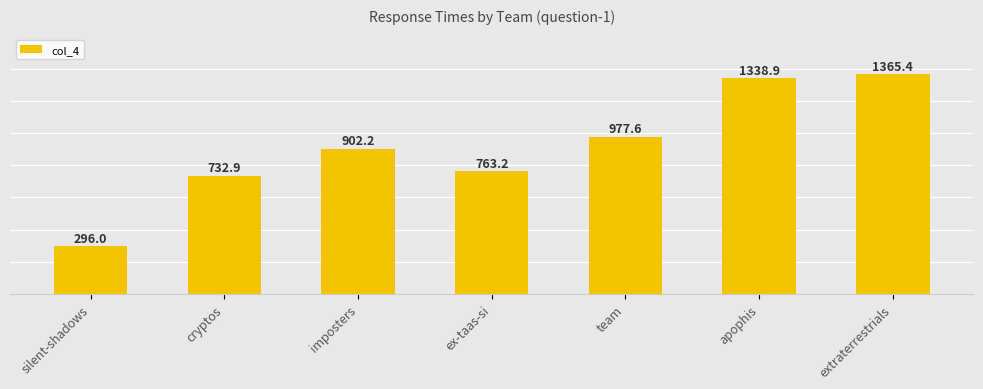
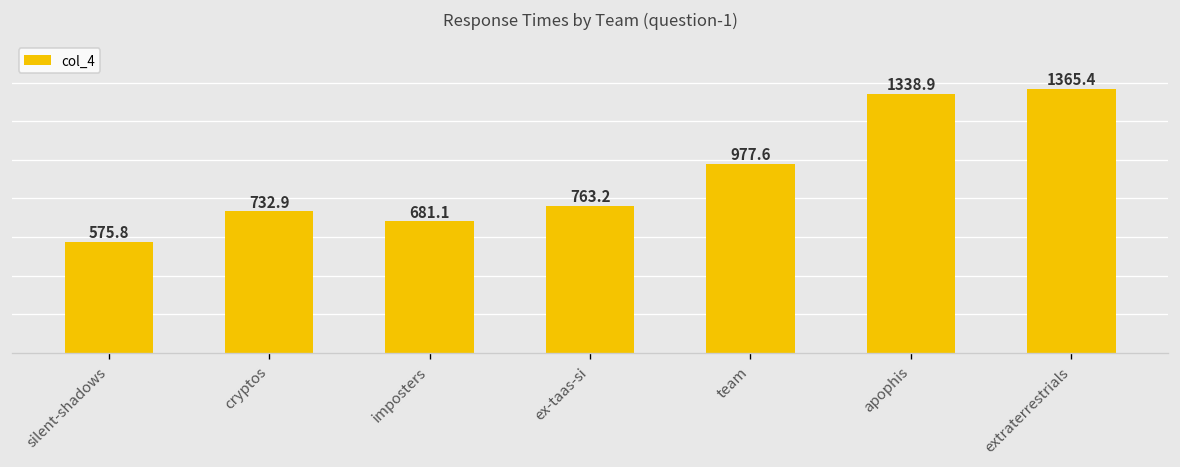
silent-shadows: 296.0 -> 575.8
imposters: 902.2 -> 681.1
